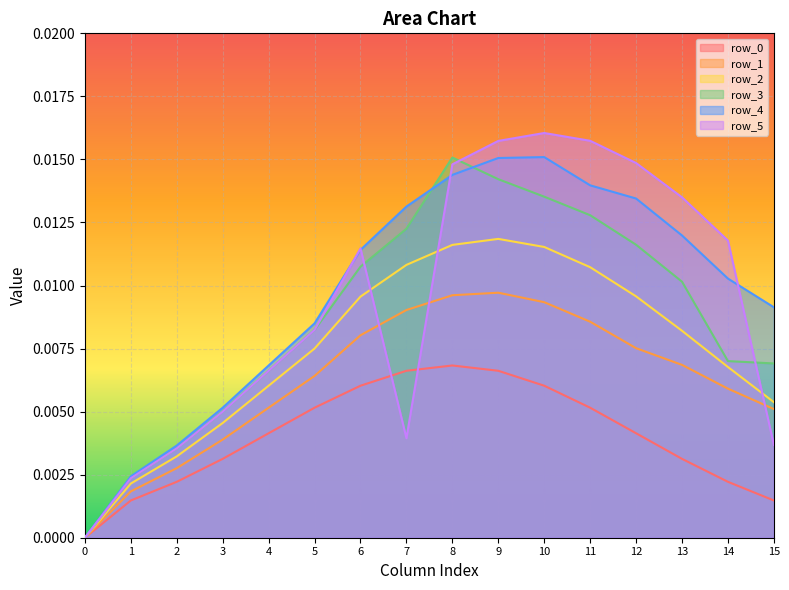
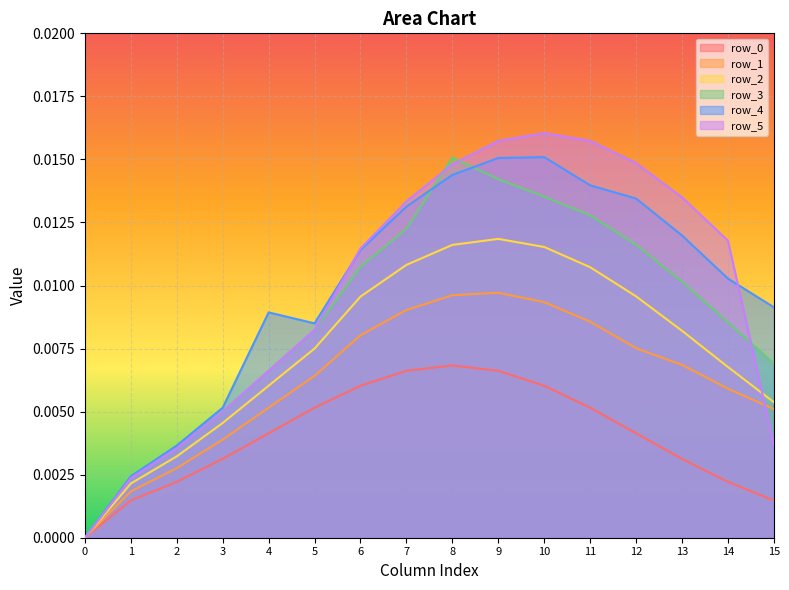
row_4, 4: 0.0068 -> 0.0089
row_5, 7: 0.0039 -> 0.0133
row_3, 14: 0.0070 -> 0.0085
